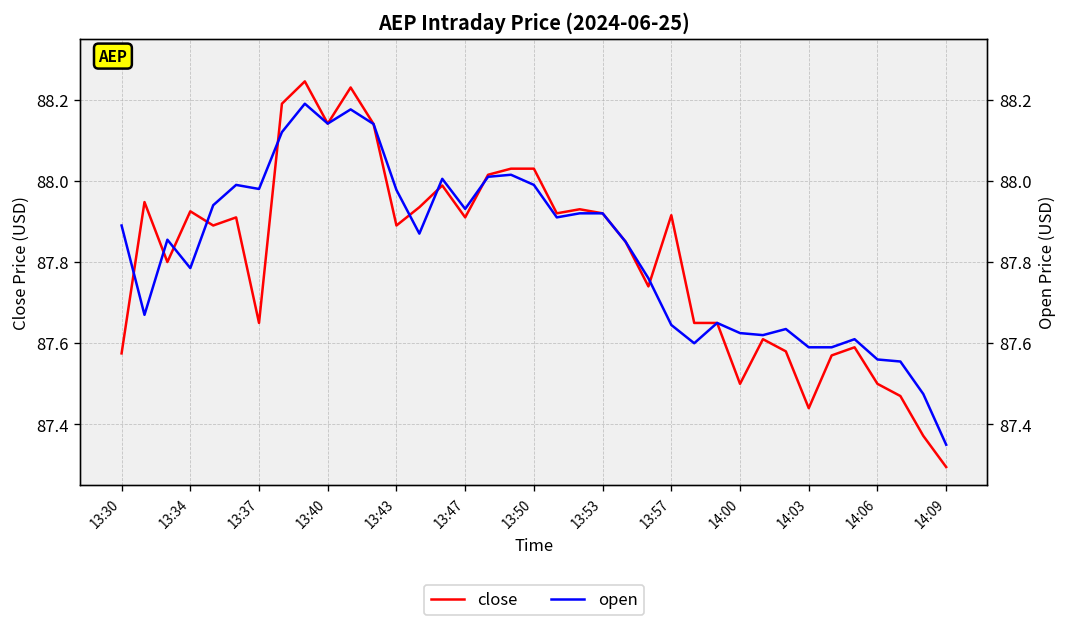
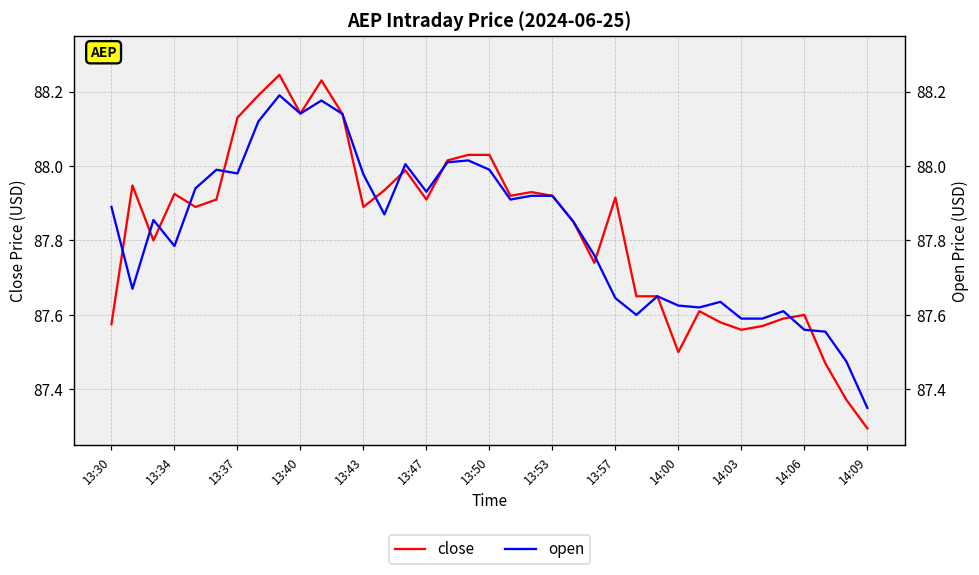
close, 13:37: 87.65 -> 88.13
close, 14:03: 87.44 -> 87.56
close, 14:06: 87.5 -> 87.6
